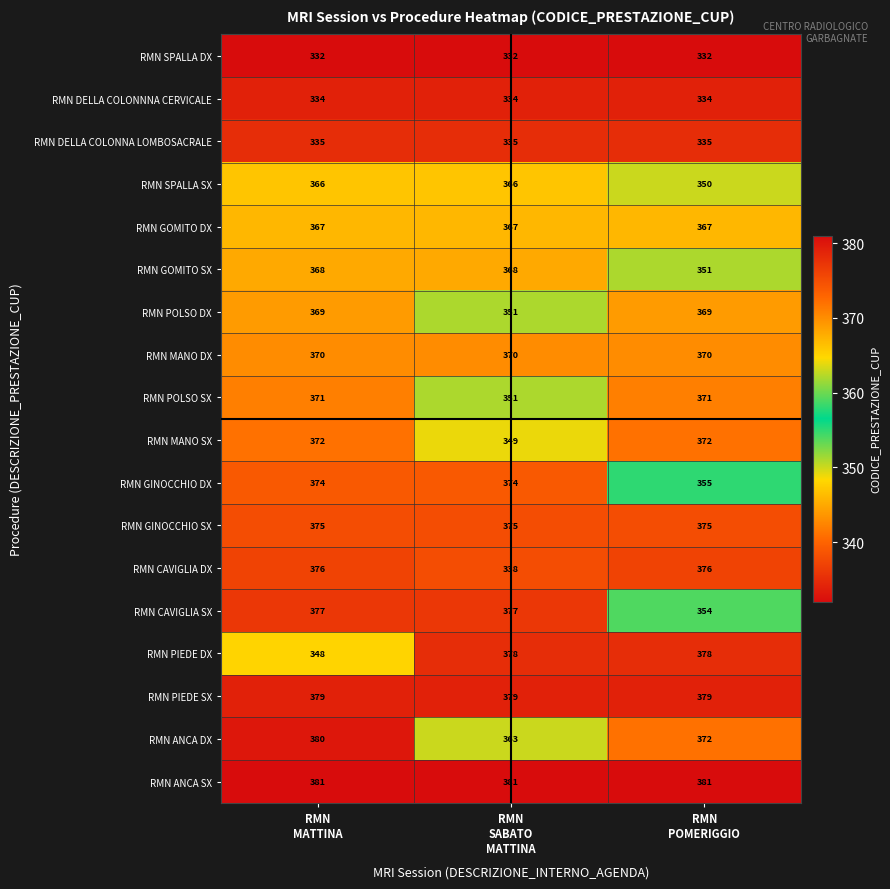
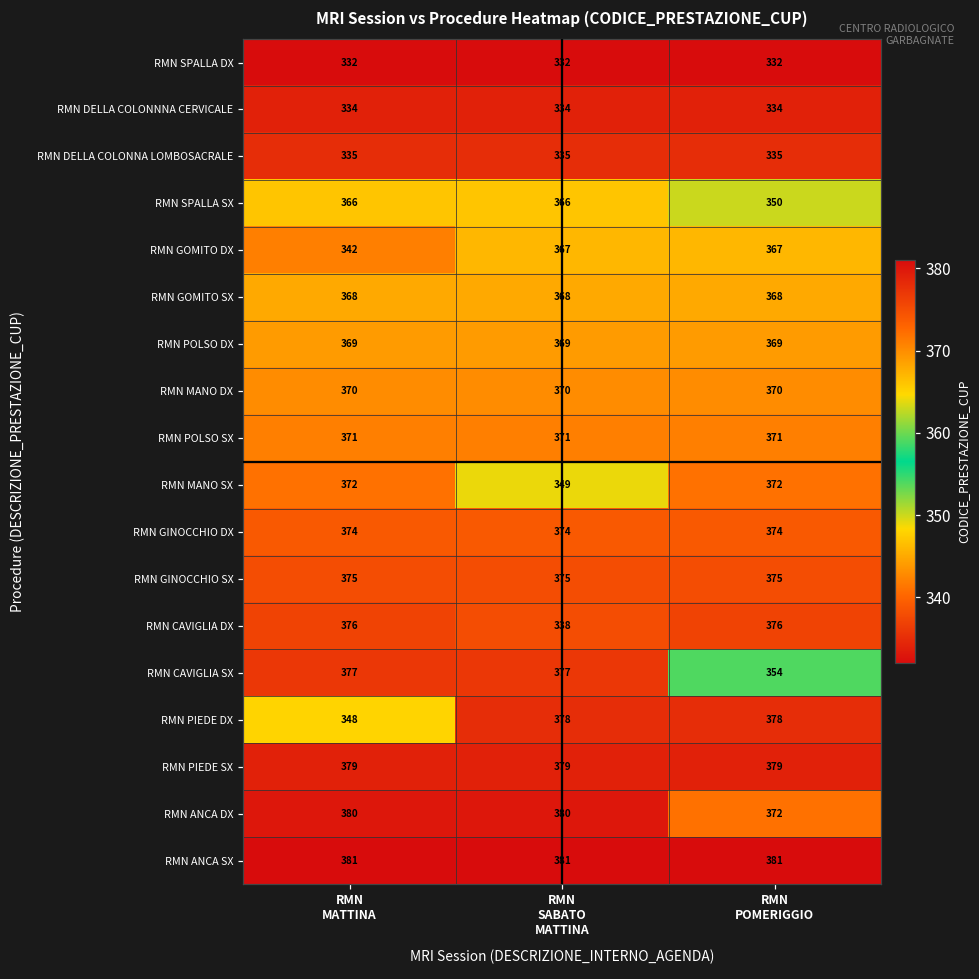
RMN GOMITO DX, RMN MATTINA: 367 -> 342
RMN GOMITO SX, RMN POMERIGGIO: 351 -> 368
RMN POLSO DX, RMN SABATO MATTINA: 351 -> 369
RMN POLSO SX, RMN SABATO MATTINA: 351 -> 371
RMN GINOCCHIO DX, RMN POMERIGGIO: 355 -> 374
RMN ANCA DX, RMN SABATO MATTINA: 363 -> 380
